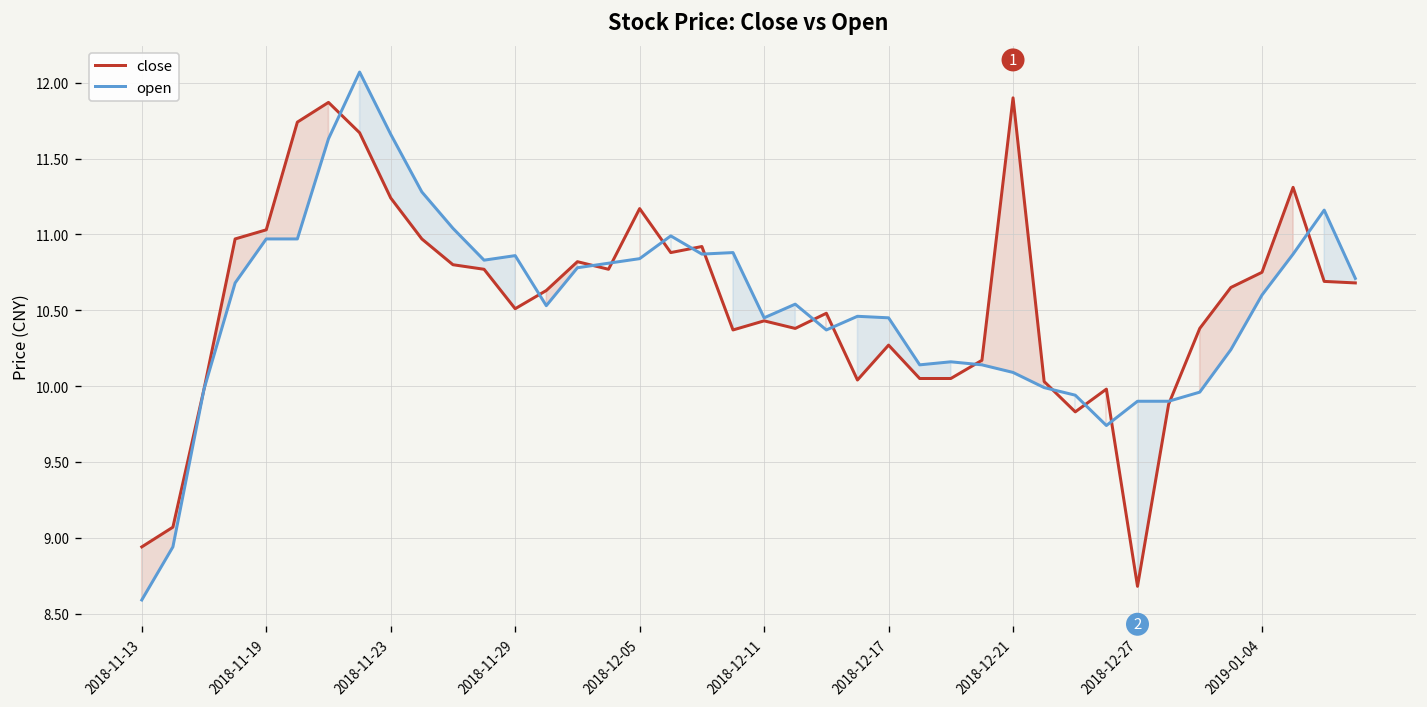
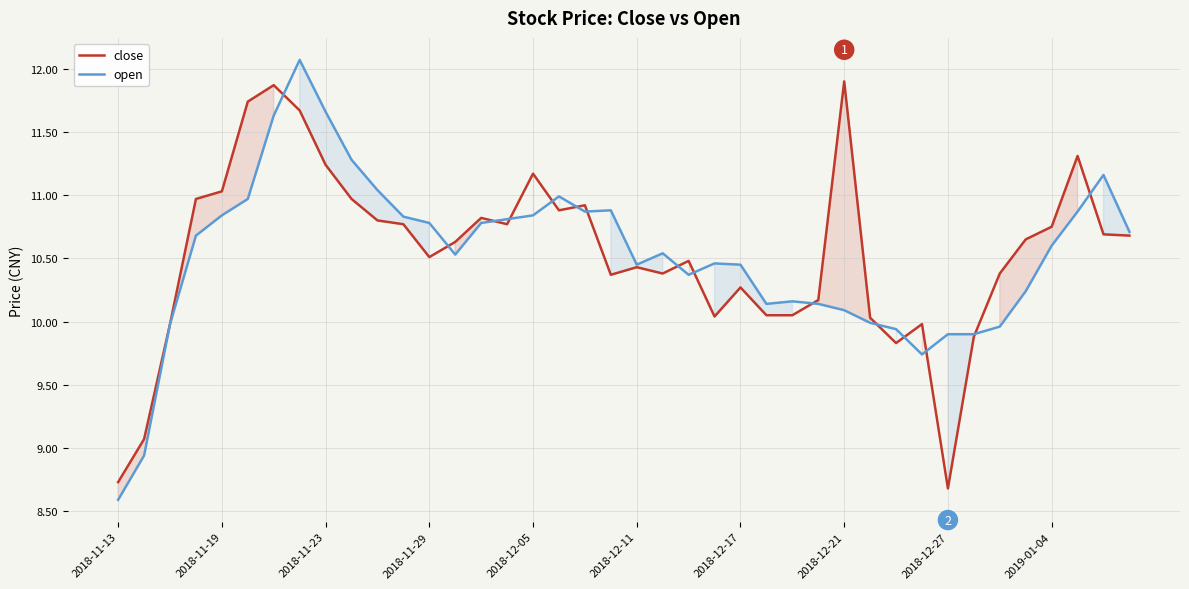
close, 2018-11-13: 8.94 -> 8.73
open, 2018-11-19: 10.97 -> 10.84
open, 2018-11-29: 10.86 -> 10.78
